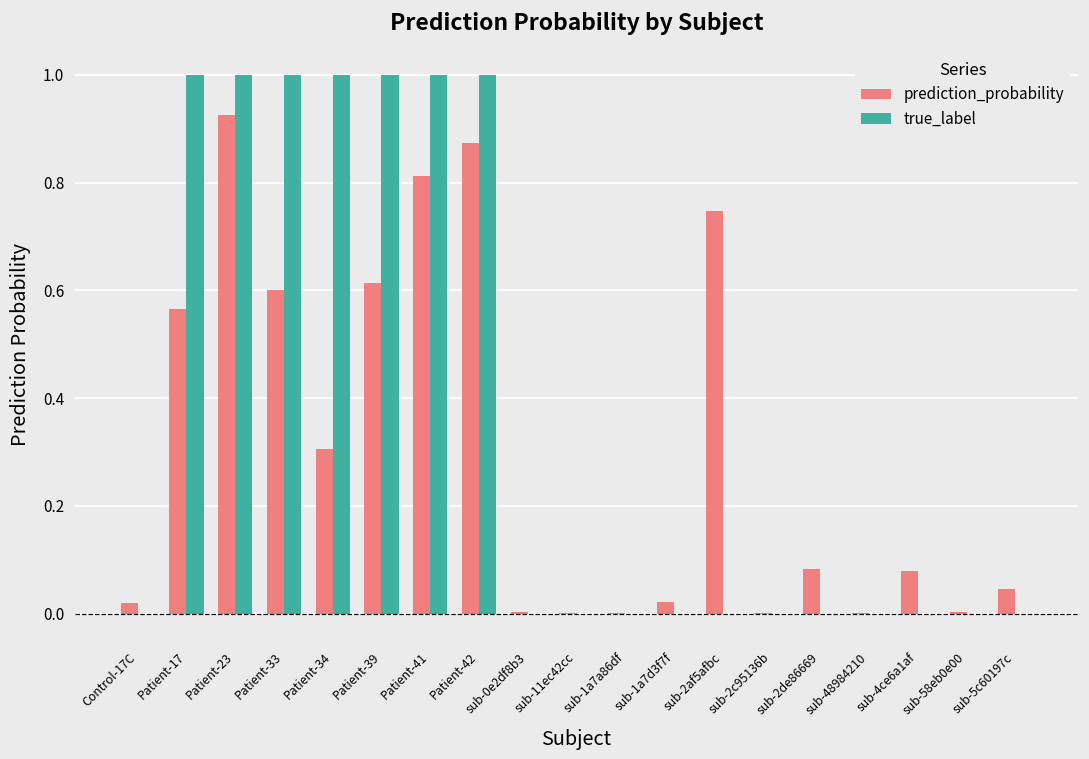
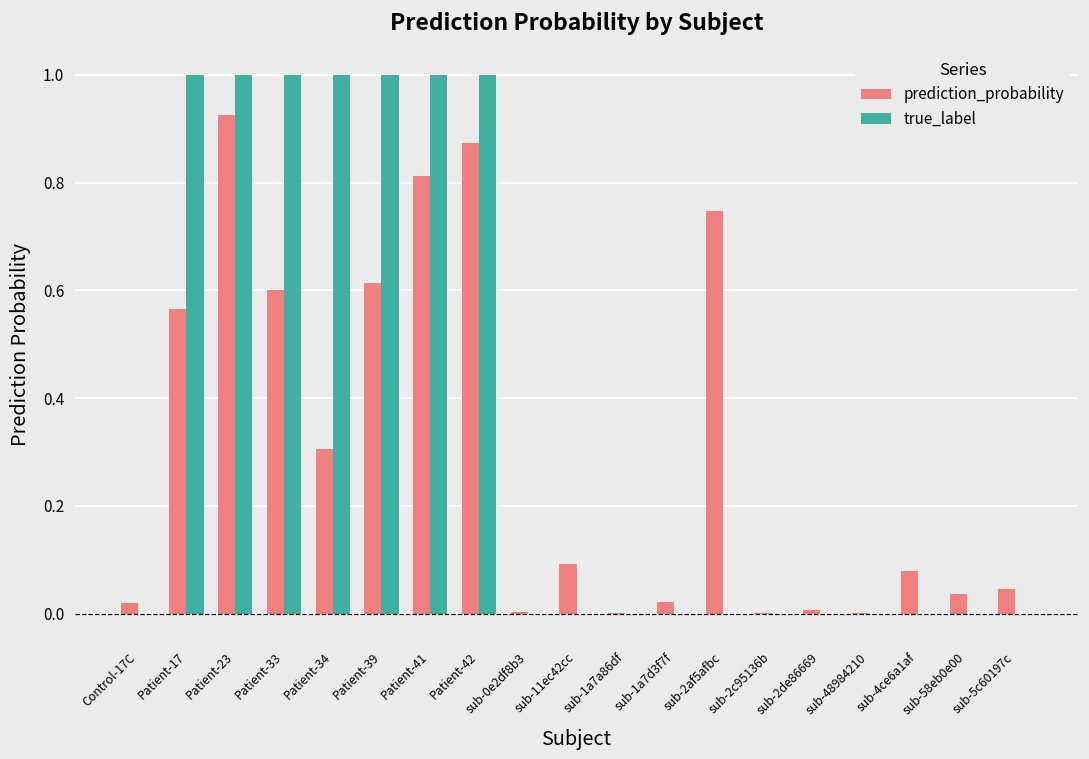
prediction_probability, sub-11ec42cc: 0.00 -> 0.09
prediction_probability, sub-2de86669: 0.08 -> 0.01
prediction_probability, sub-58eb0e00: 0.00 -> 0.04
